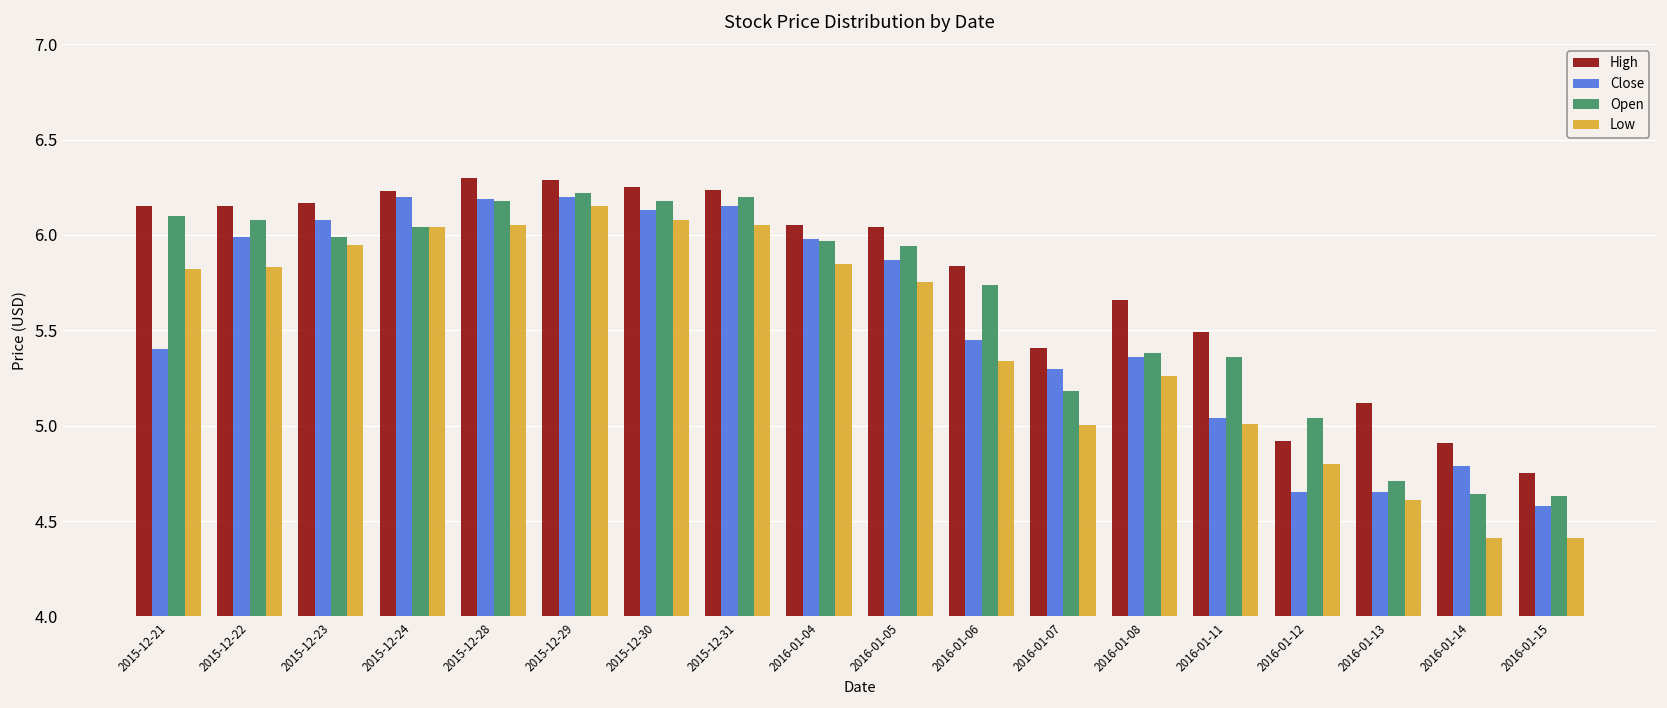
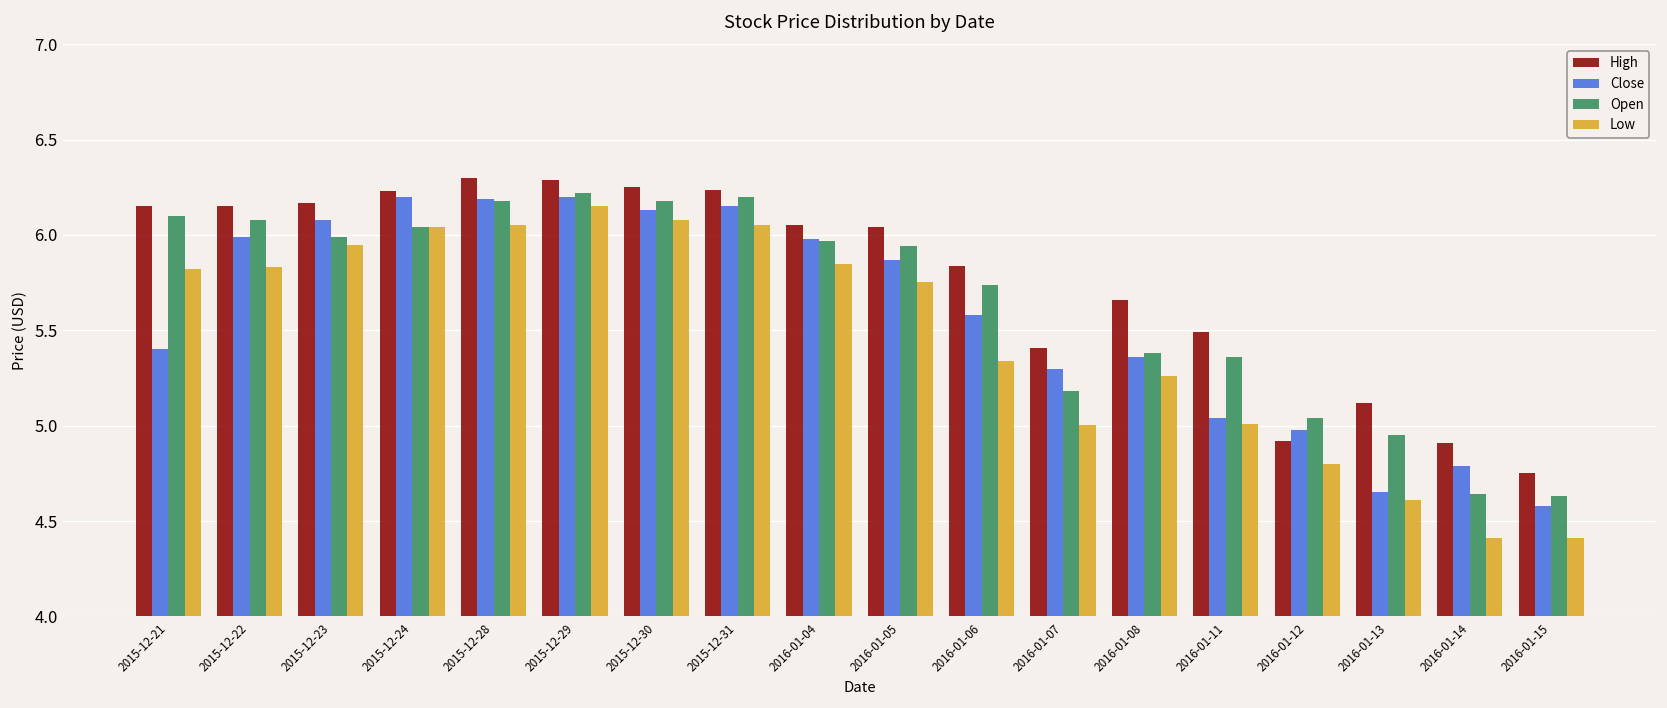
Close, 2016-01-06: 5.45 -> 5.58
Close, 2016-01-12: 4.65 -> 4.98
Open, 2016-01-13: 4.71 -> 4.95
